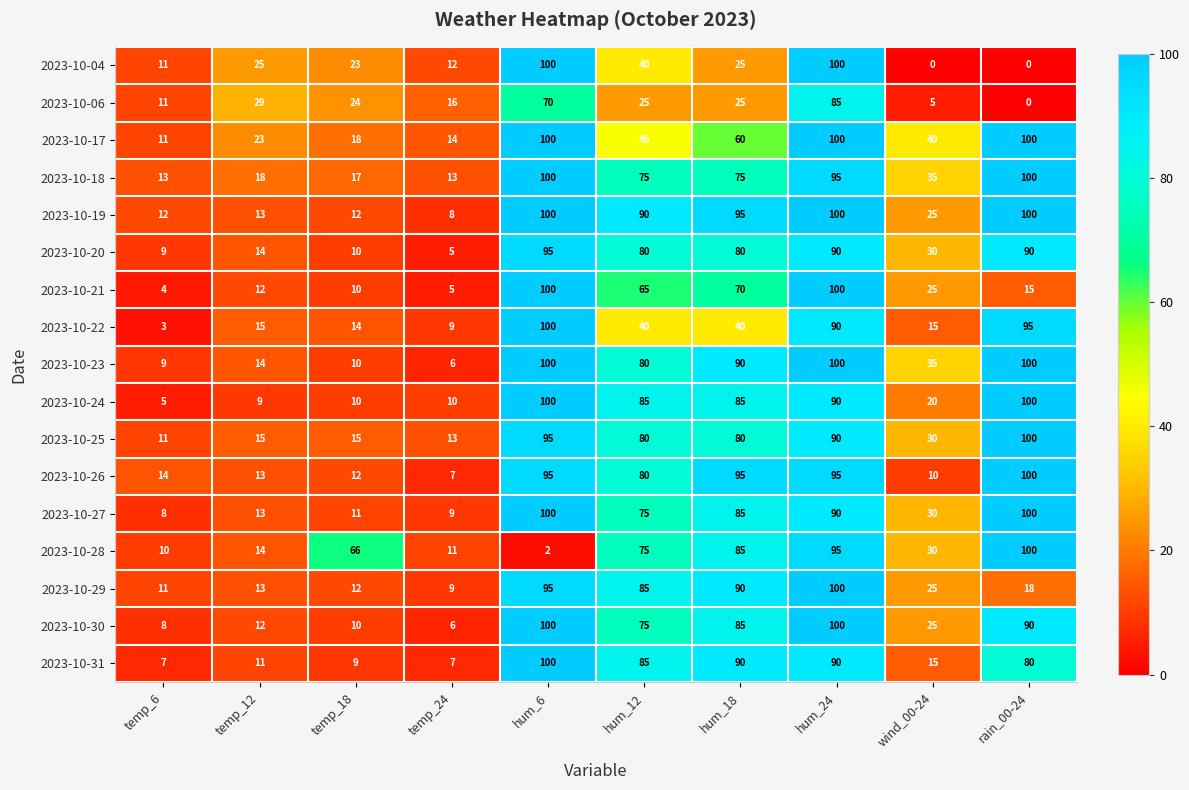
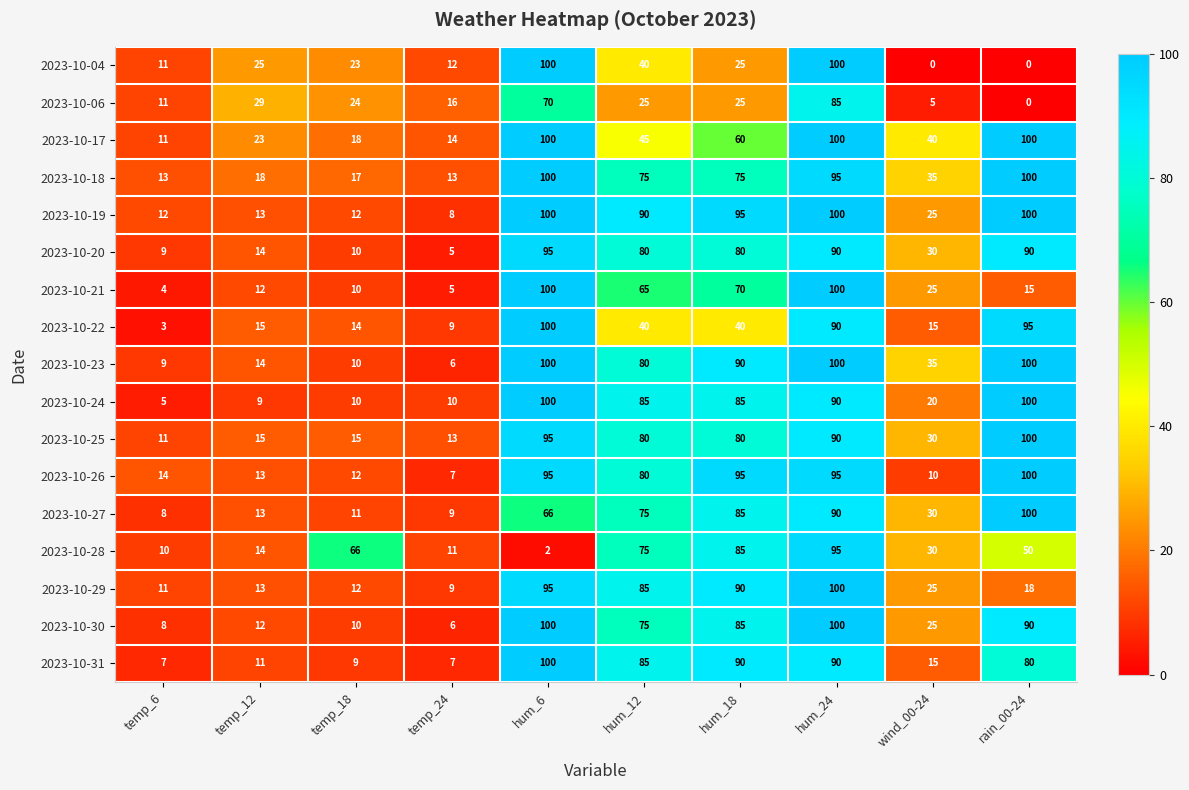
2023-10-27, hum_6: 100 -> 66
2023-10-28, rain_00-24: 100 -> 50
